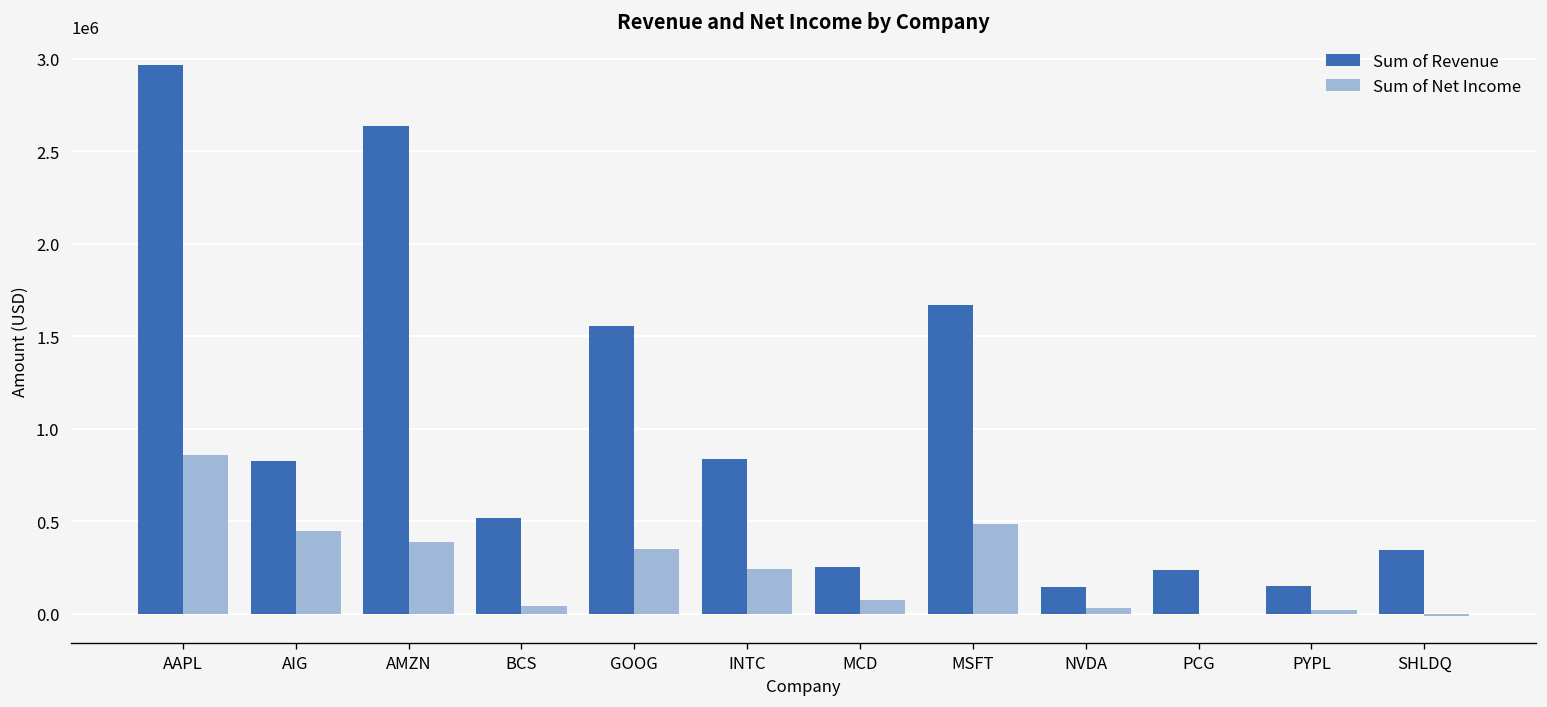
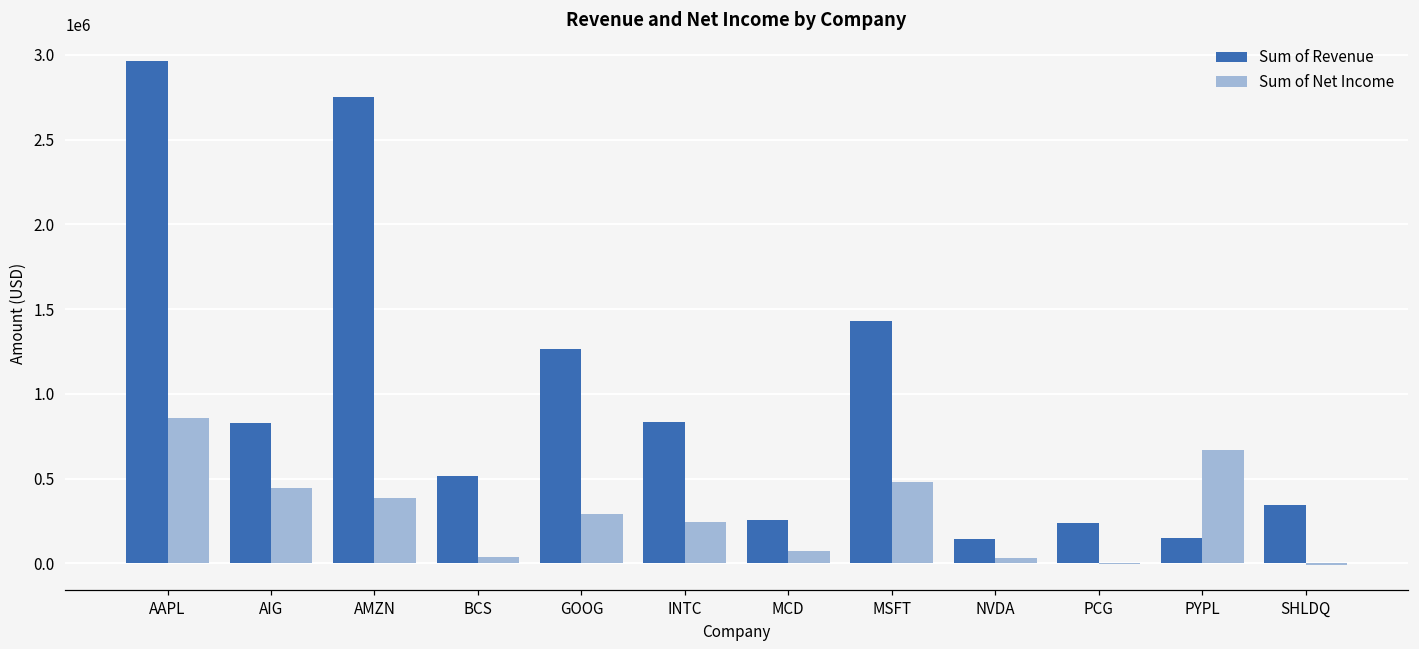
Sum of Revenue, AMZN: 2640000 -> 2750000
Sum of Revenue, GOOG: 1560000 -> 1270000
Sum of Net Income, GOOG: 350000 -> 290000
Sum of Revenue, MSFT: 1670000 -> 1430000
Sum of Net Income, PYPL: 20000 -> 670000
